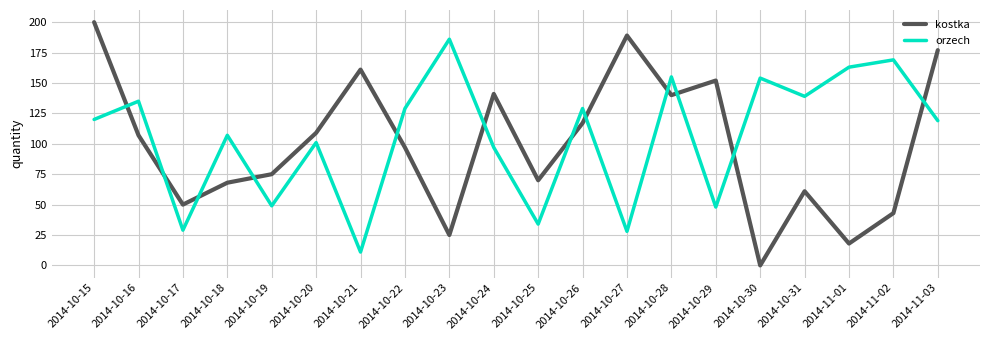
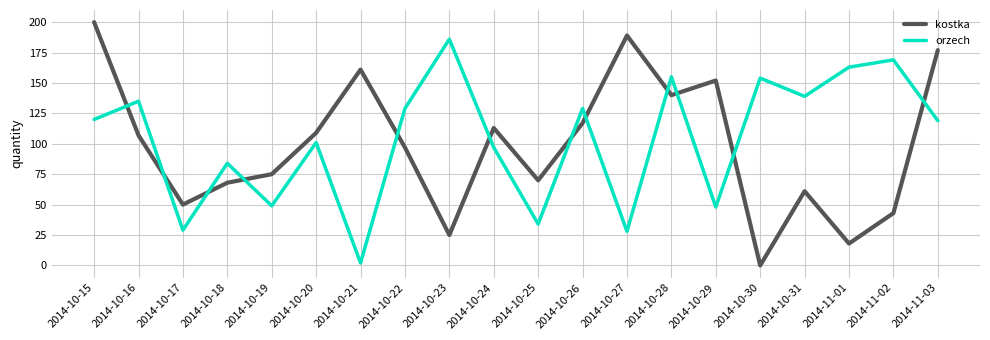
orzech, 2014-10-18: 107 -> 84
orzech, 2014-10-21: 11 -> 2
kostka, 2014-10-24: 141 -> 113
